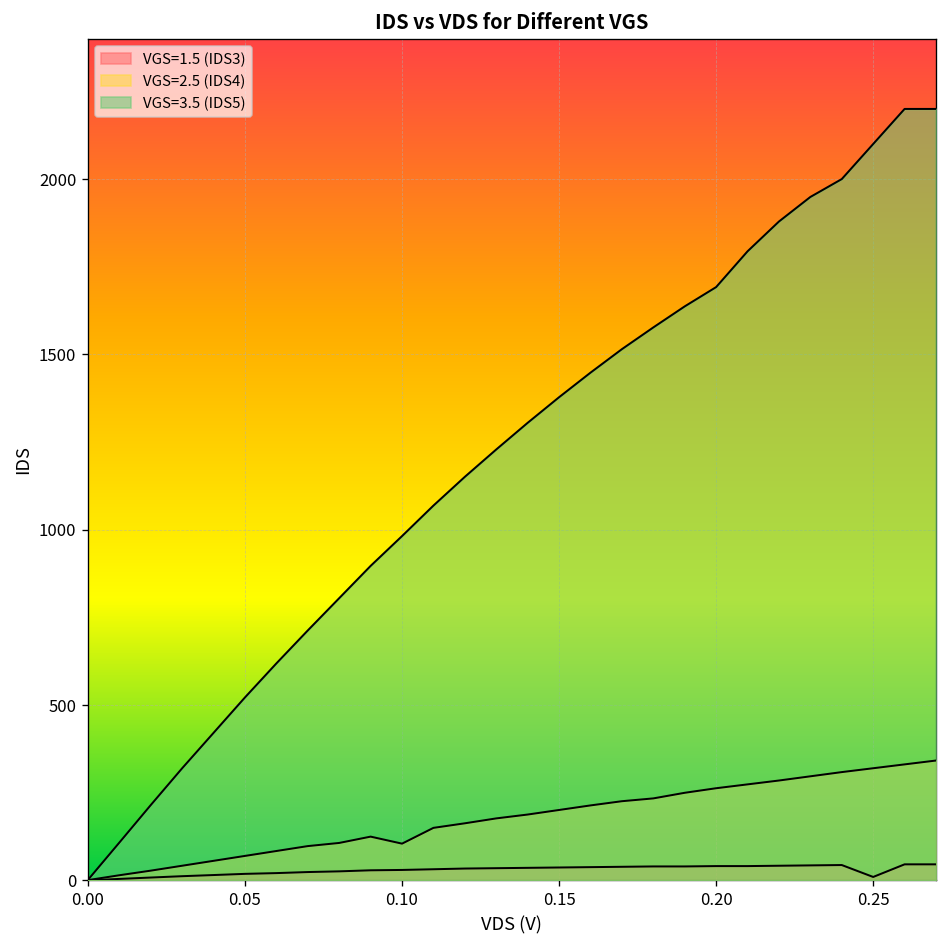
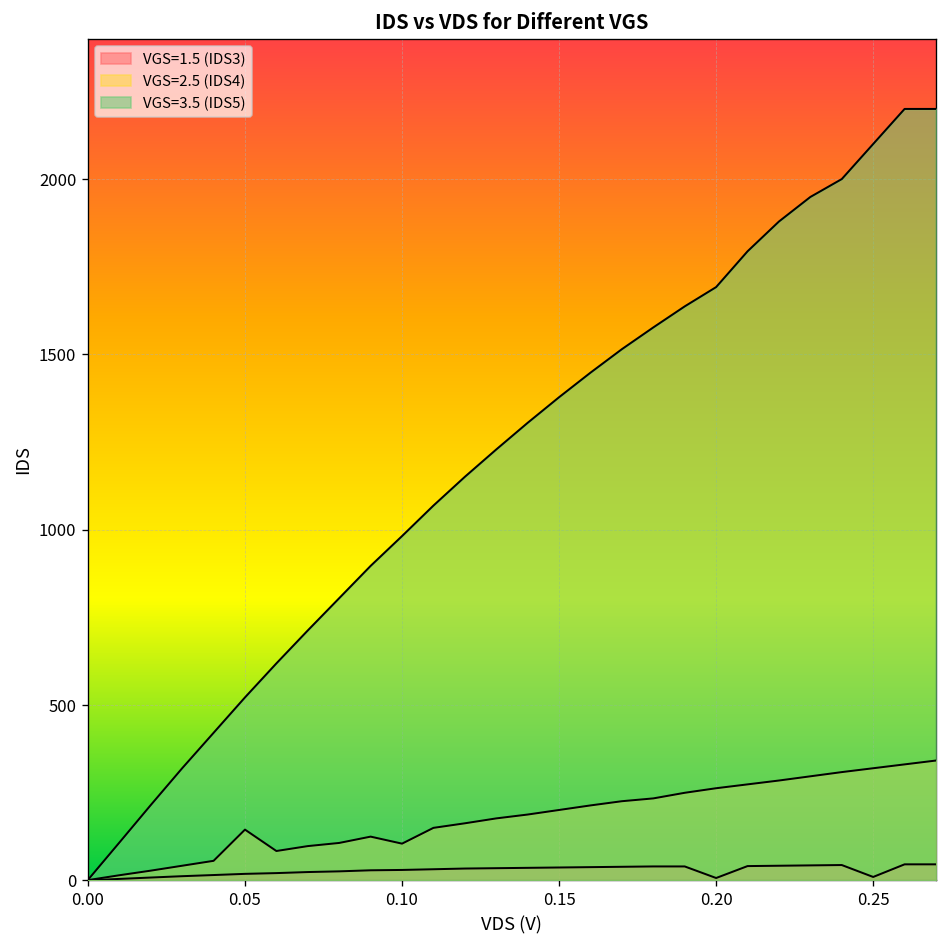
VGS=2.5 (IDS4), 0.05: 70 -> 150
VGS=1.5 (IDS3), 0.20: 40 -> 10
